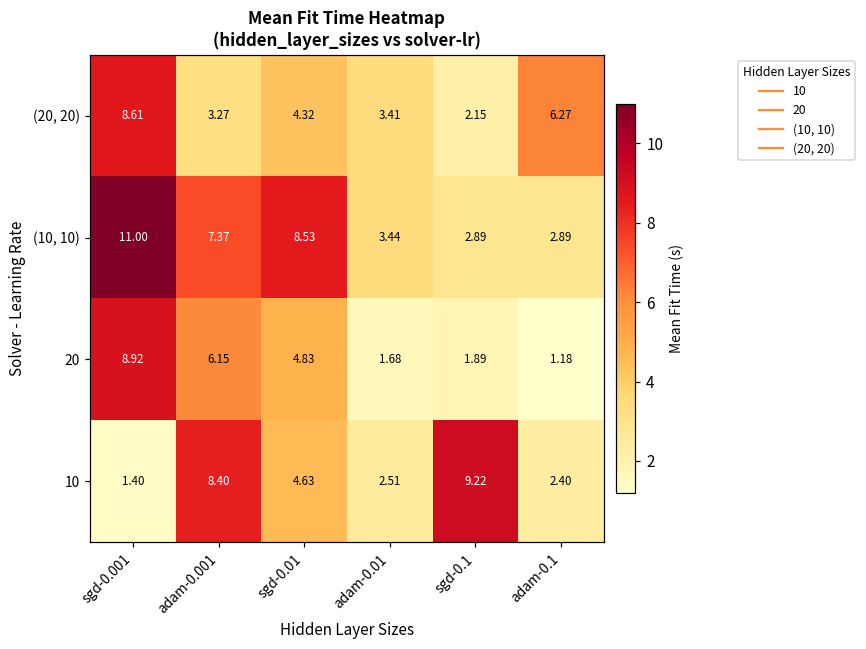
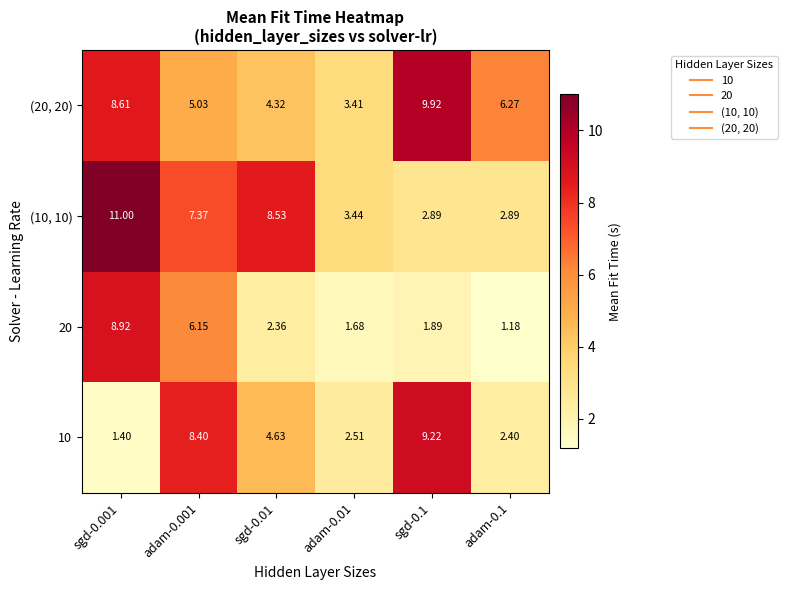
(20, 20), adam-0.001: 3.27 -> 5.03
(20, 20), sgd-0.1: 2.15 -> 9.92
20, sgd-0.01: 4.83 -> 2.36
